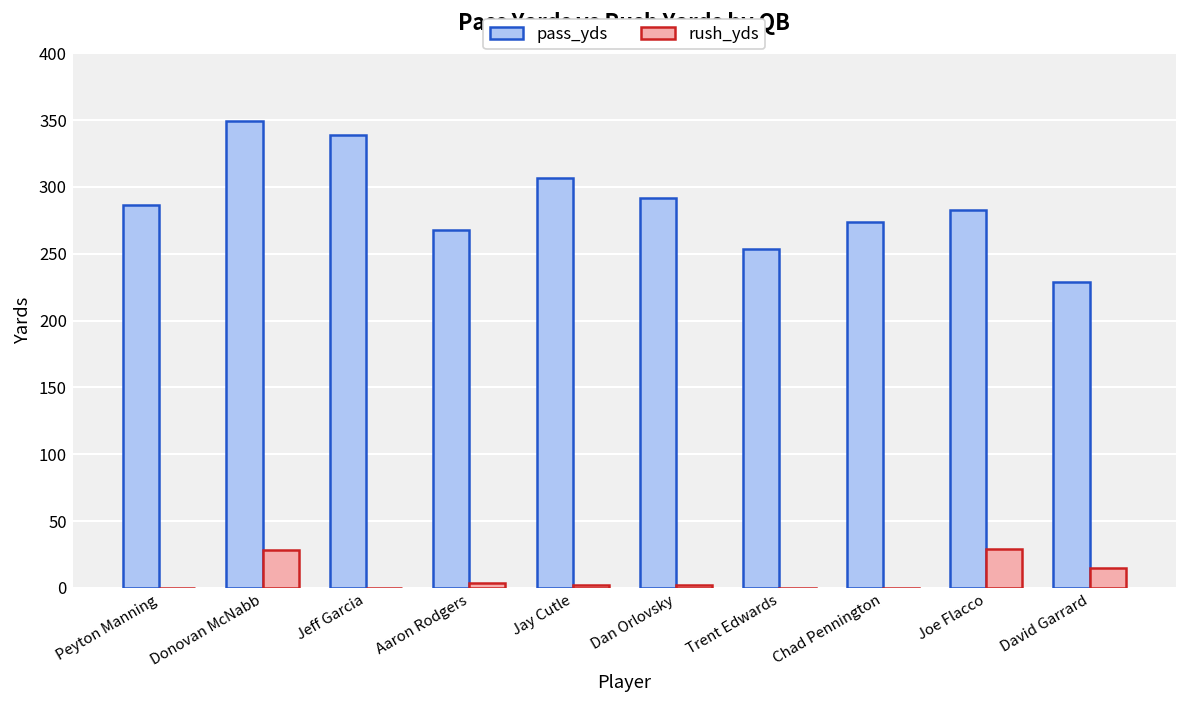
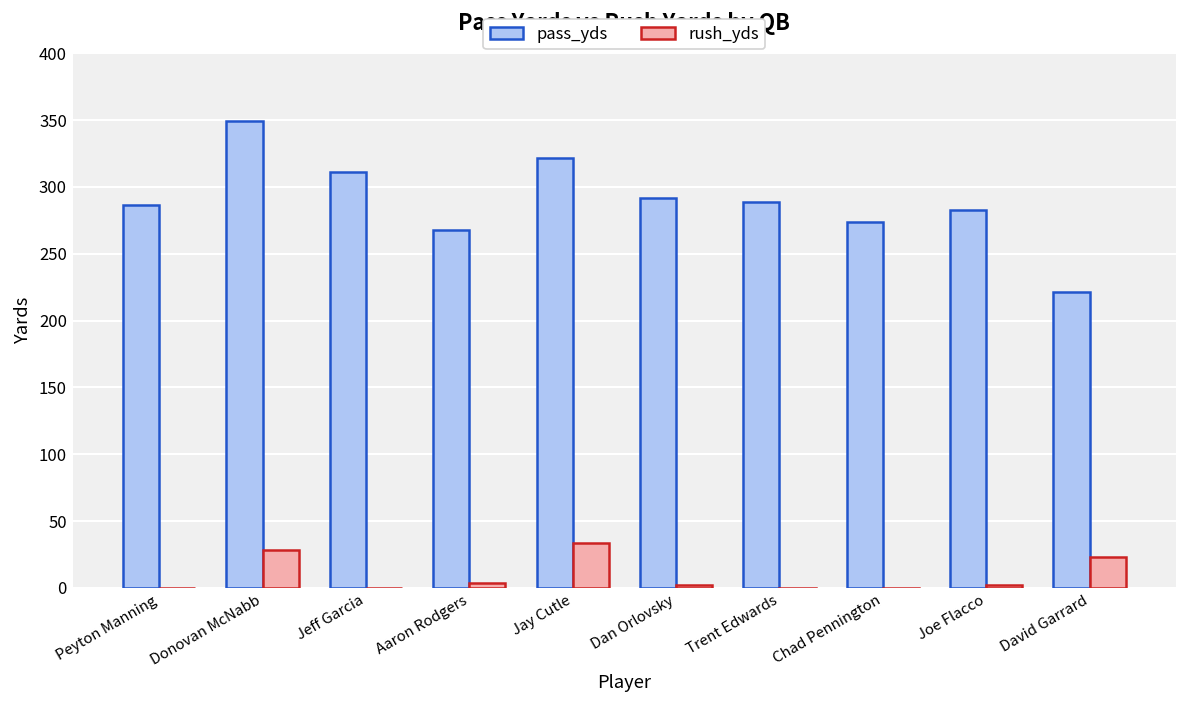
pass_yds, Jeff Garcia: 339 -> 311
pass_yds, Jay Cutle: 307 -> 322
rush_yds, Jay Cutle: 2 -> 34
pass_yds, Trent Edwards: 253 -> 289
rush_yds, Joe Flacco: 29 -> 2
pass_yds, David Garrard: 229 -> 222
rush_yds, David Garrard: 15 -> 23
